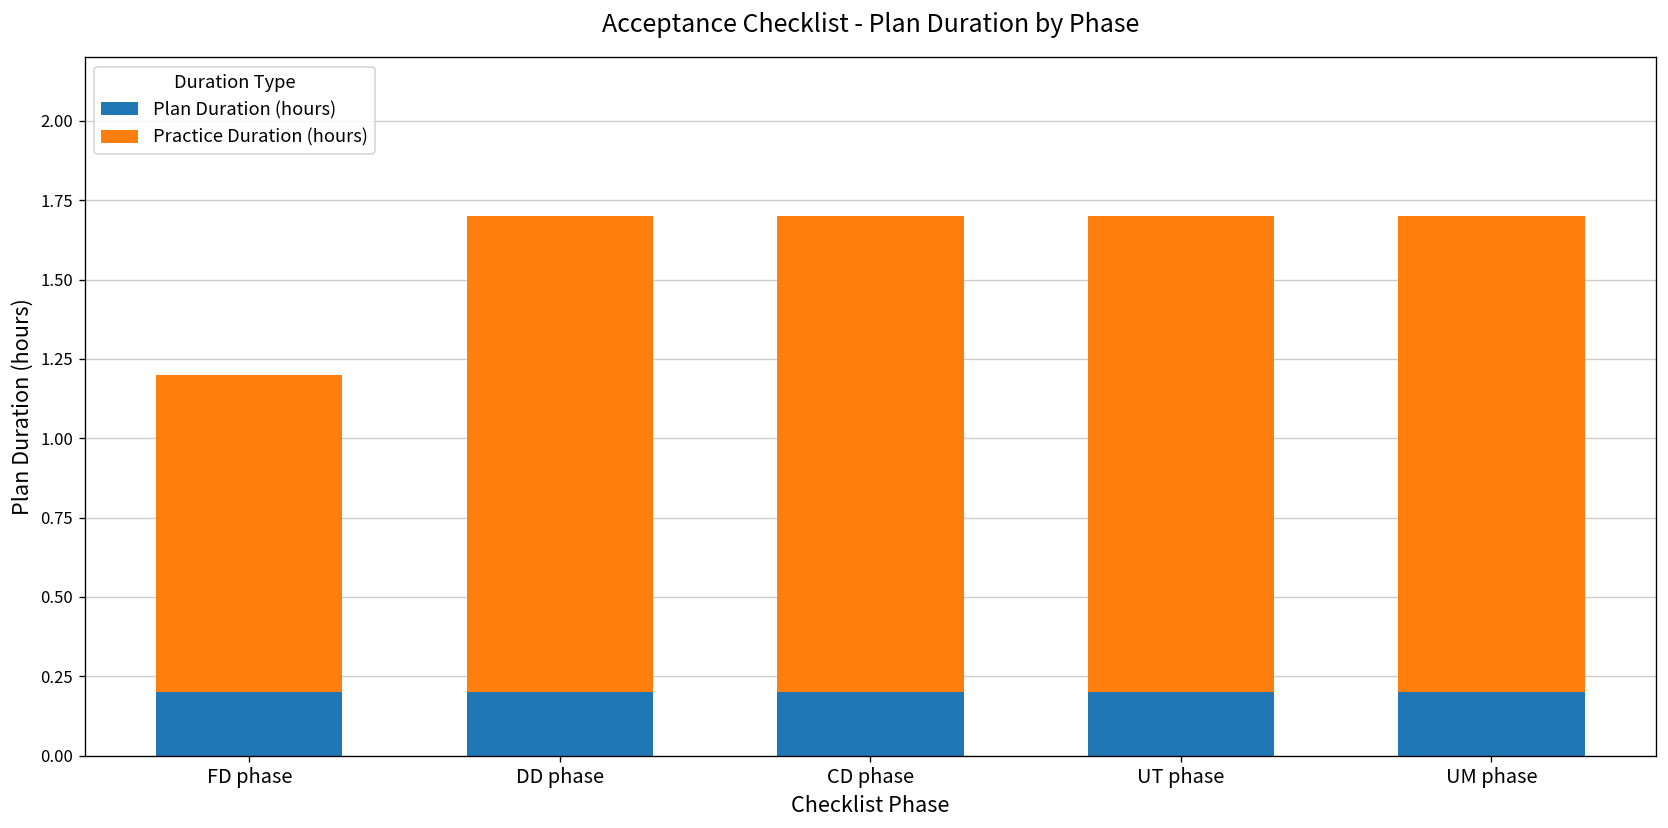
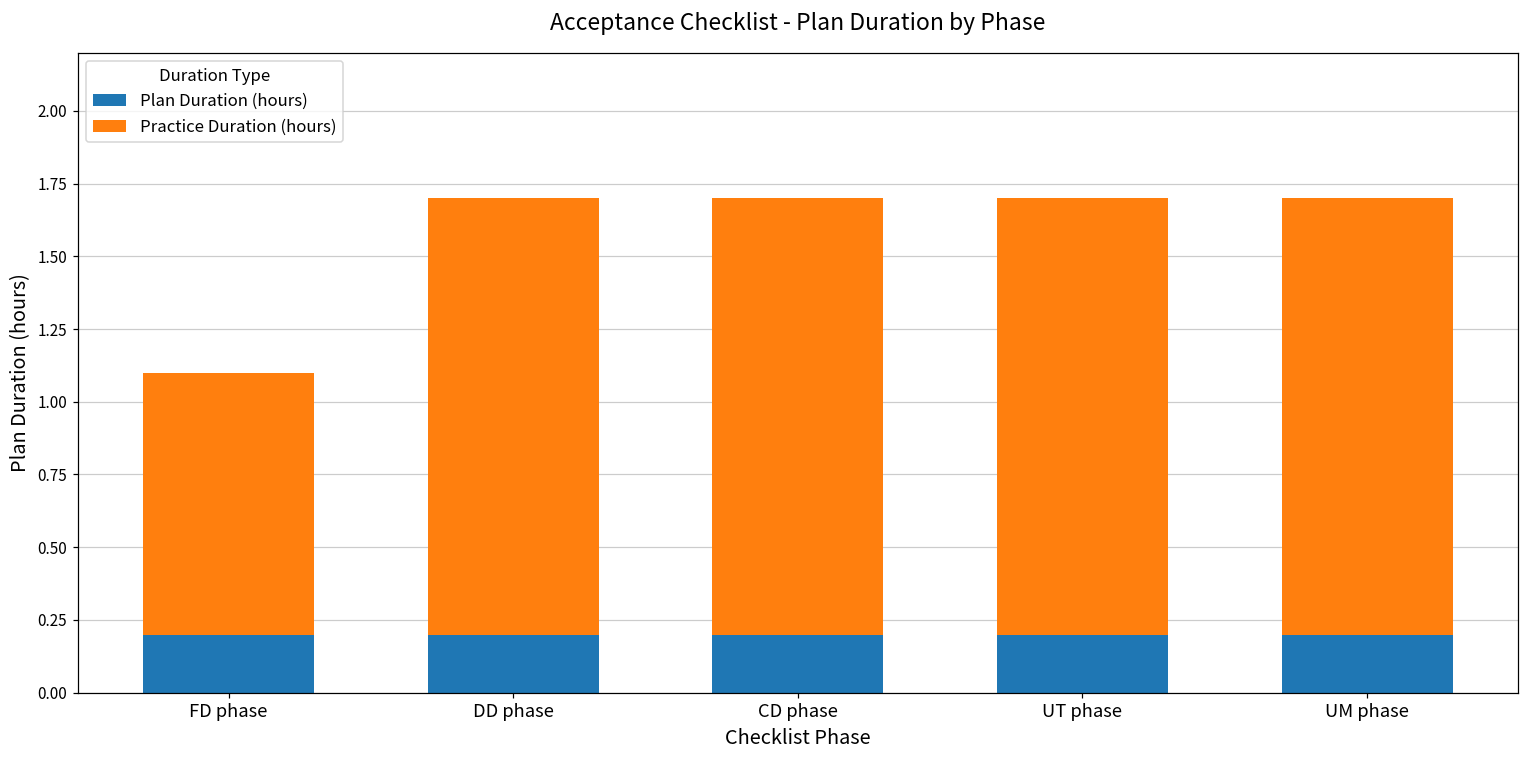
Practice Duration (hours), FD phase: 1.0 -> 0.9
